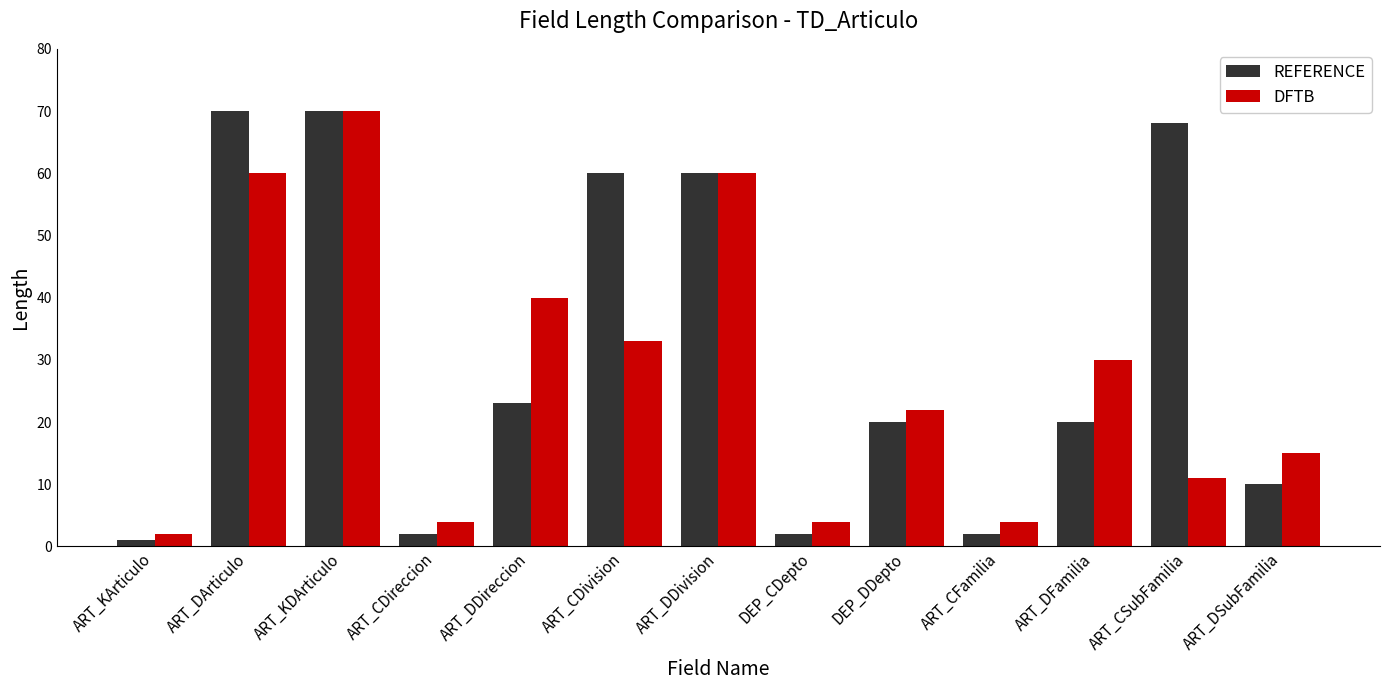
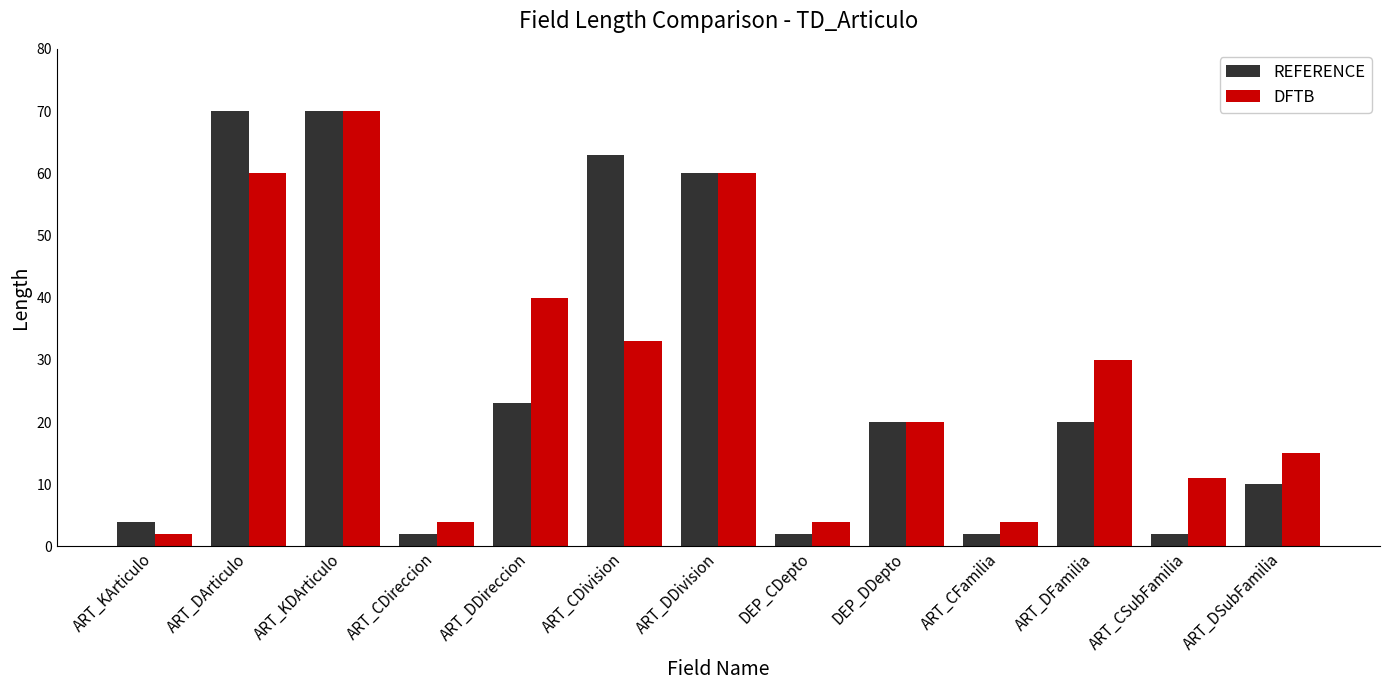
REFERENCE, ART_KArticulo: 1 -> 4
REFERENCE, ART_CDivision: 60 -> 63
DFTB, DEP_DDepto: 22 -> 20
REFERENCE, ART_CSubFamilia: 68 -> 2
